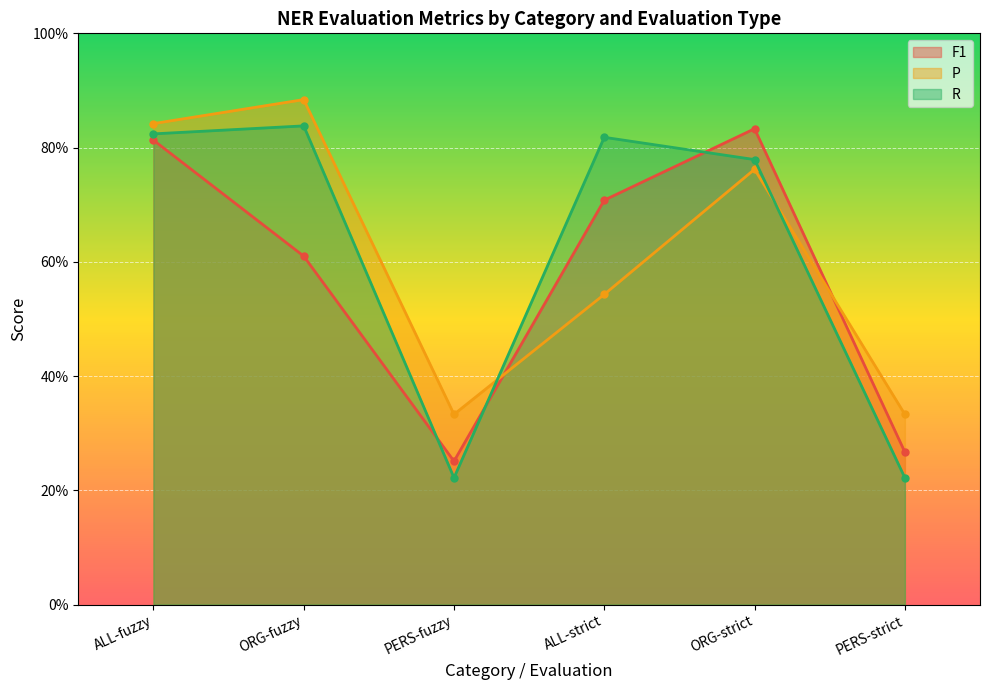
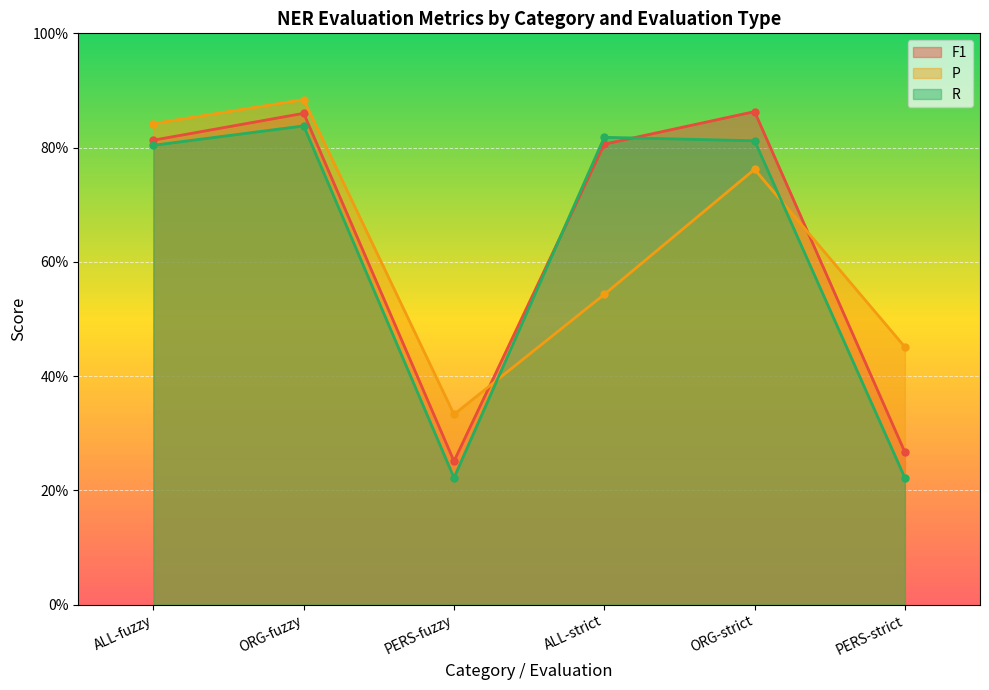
R, ALL-fuzzy: 82% -> 80%
F1, ORG-fuzzy: 61% -> 86%
F1, ALL-strict: 71% -> 81%
F1, ORG-strict: 83% -> 86%
R, ORG-strict: 78% -> 81%
P, PERS-strict: 33% -> 45%
